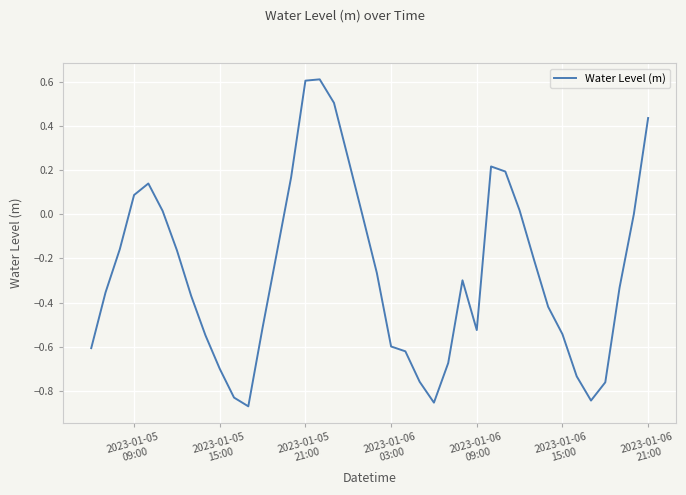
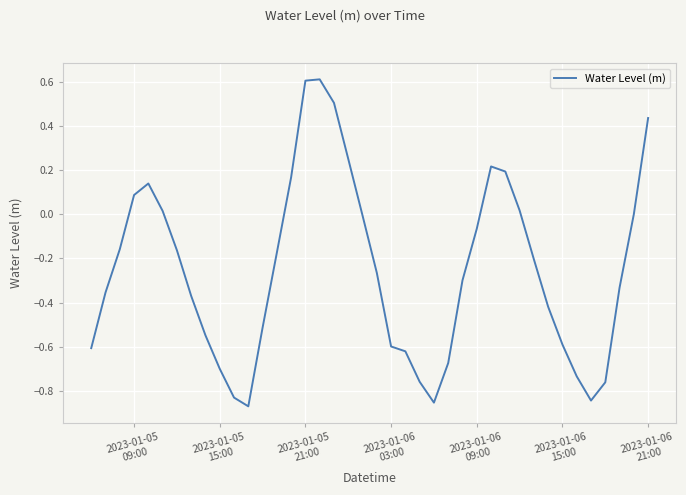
2023-01-06 09:00: -0.52 -> -0.07
2023-01-06 15:00: -0.54 -> -0.59
